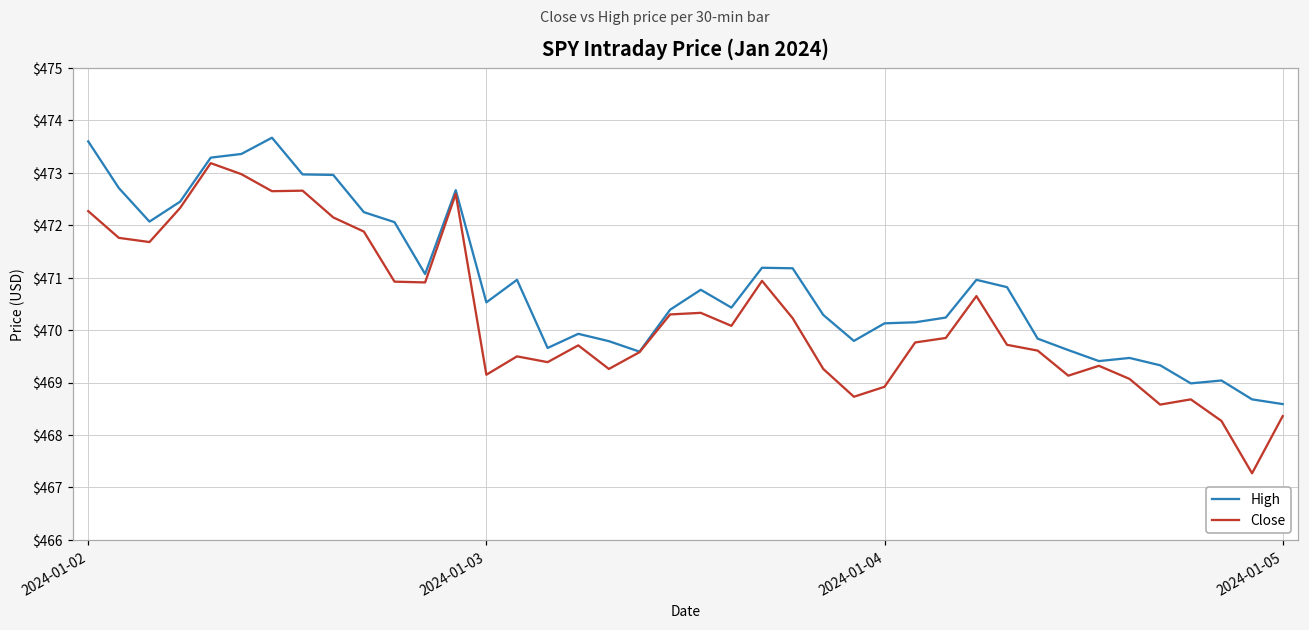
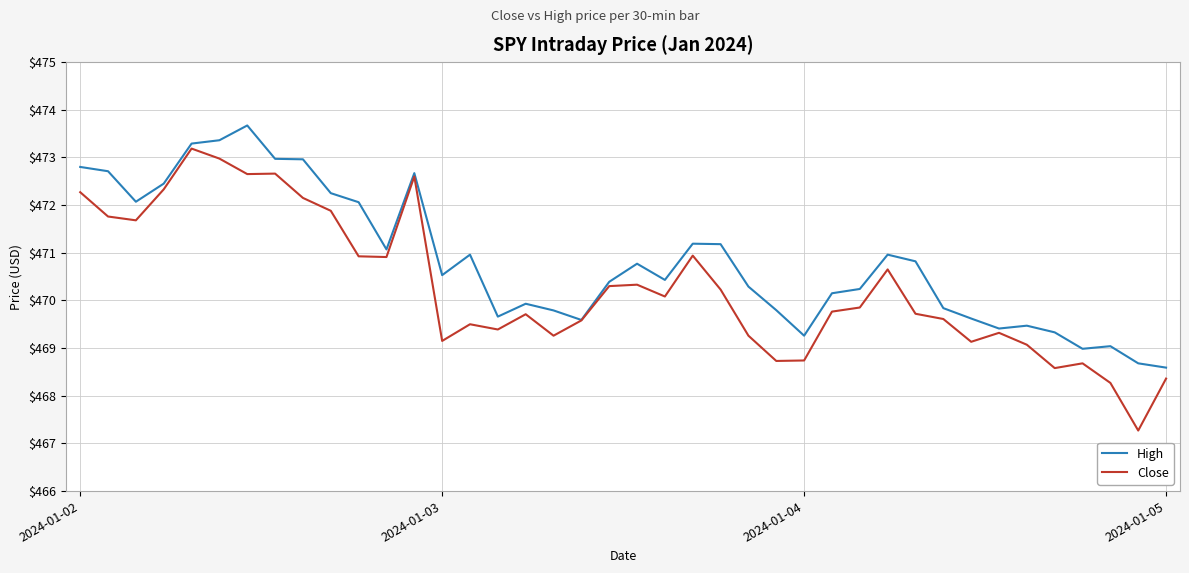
High, 2024-01-02: $473.6 -> $472.8
High, 2024-01-04: $470.1 -> $469.3
Close, 2024-01-04: $468.9 -> $468.7
